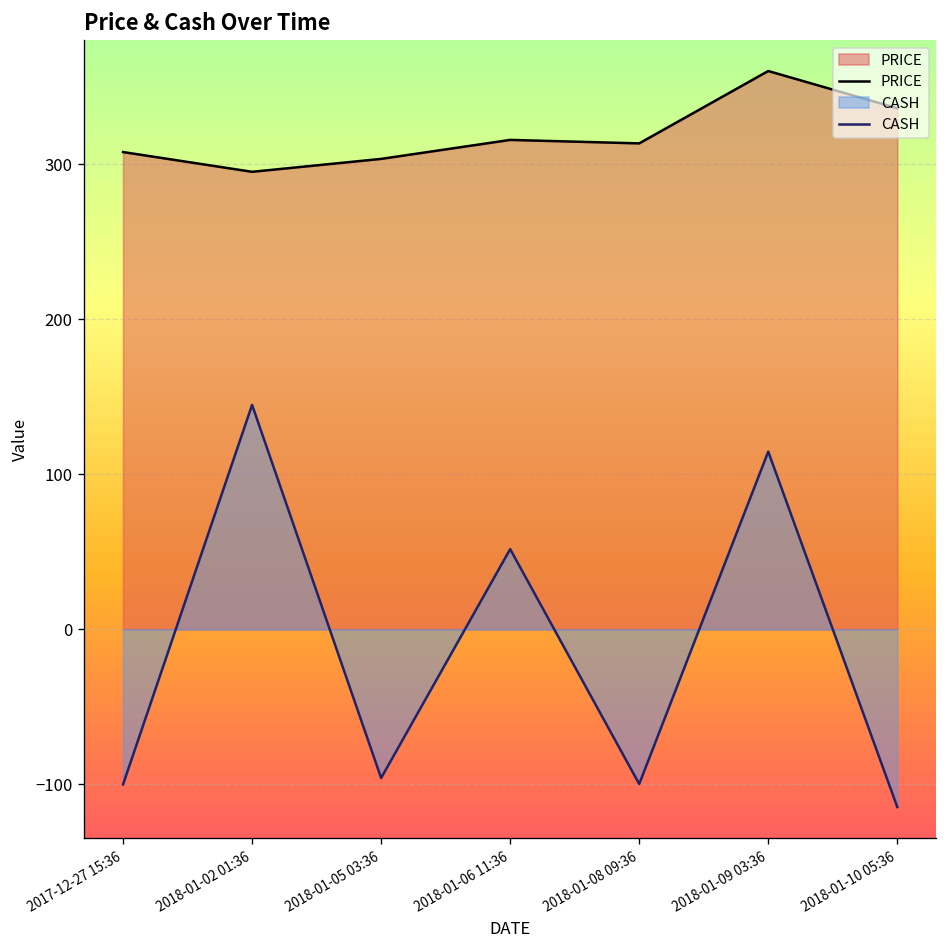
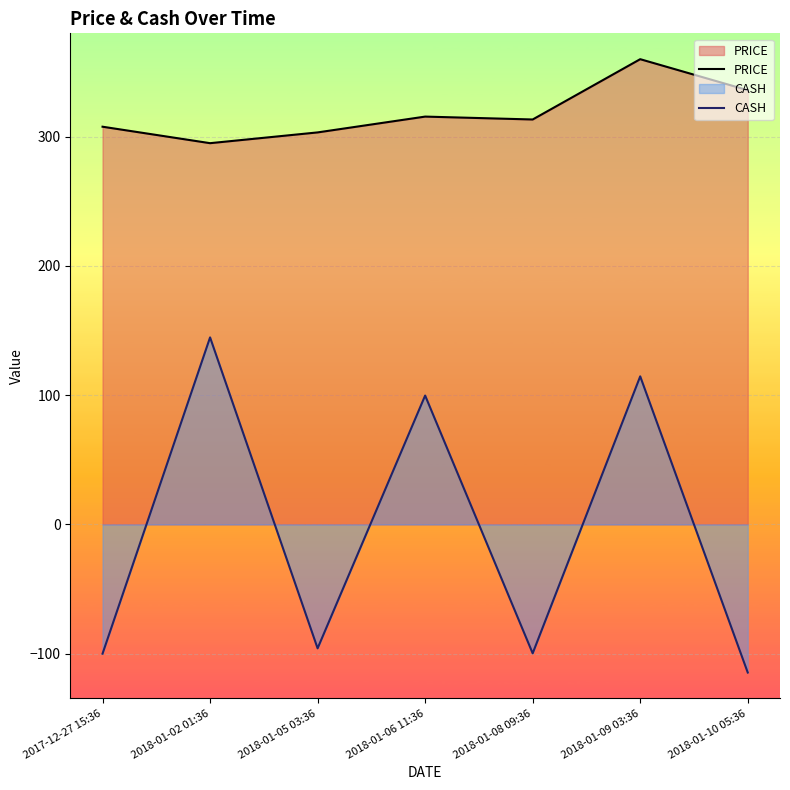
CASH, 2018-01-06 11:36: 52 -> 100
